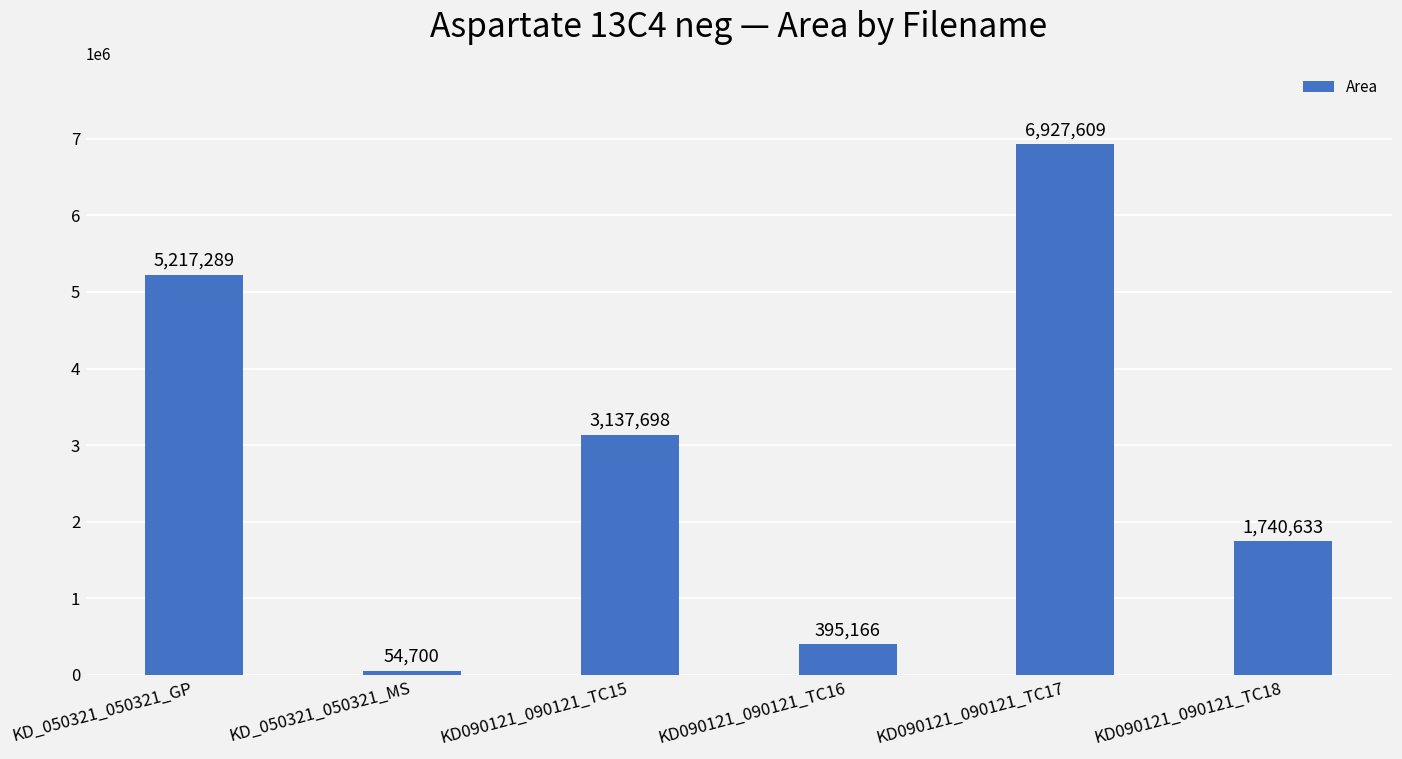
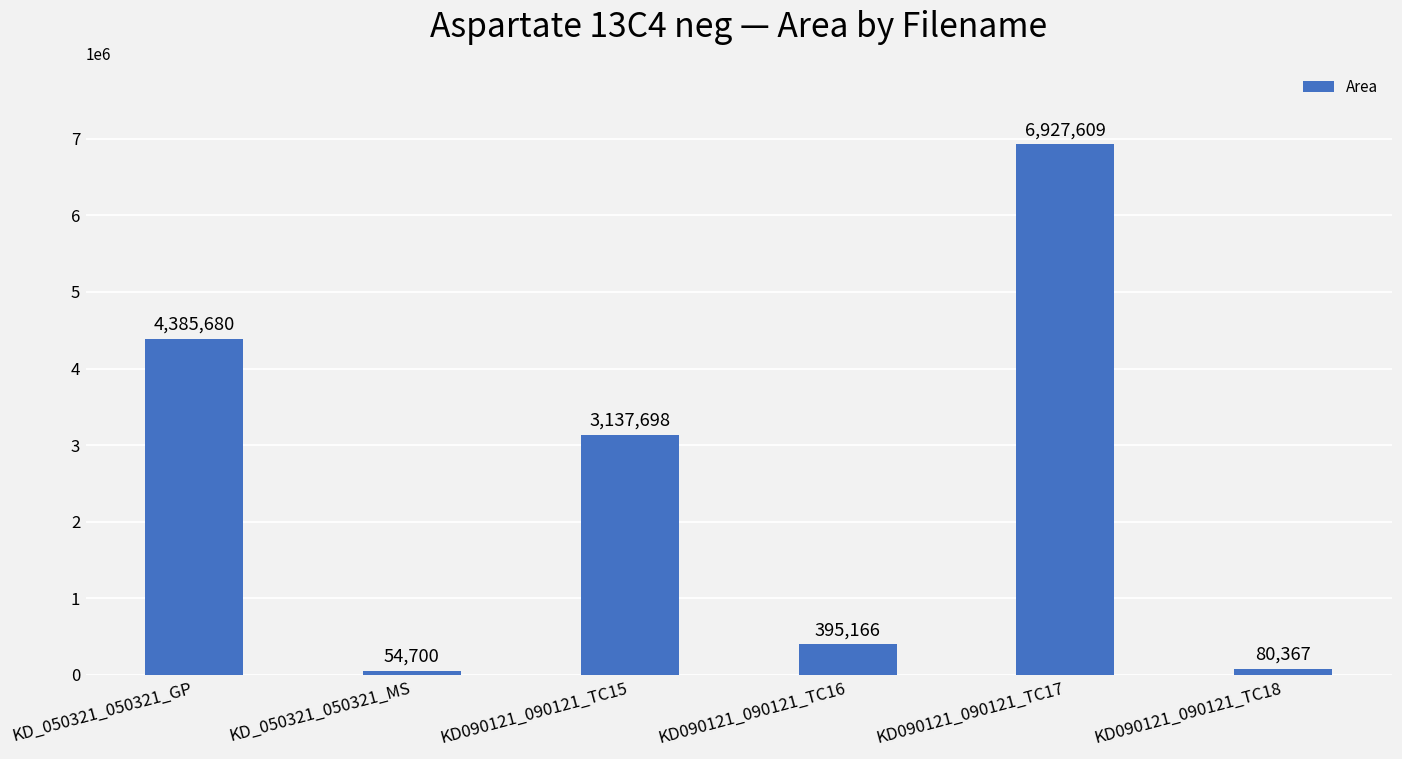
KD_050321_050321_GP: 5,217,289 -> 4,385,680
KD090121_090121_TC18: 1,740,633 -> 80,367
